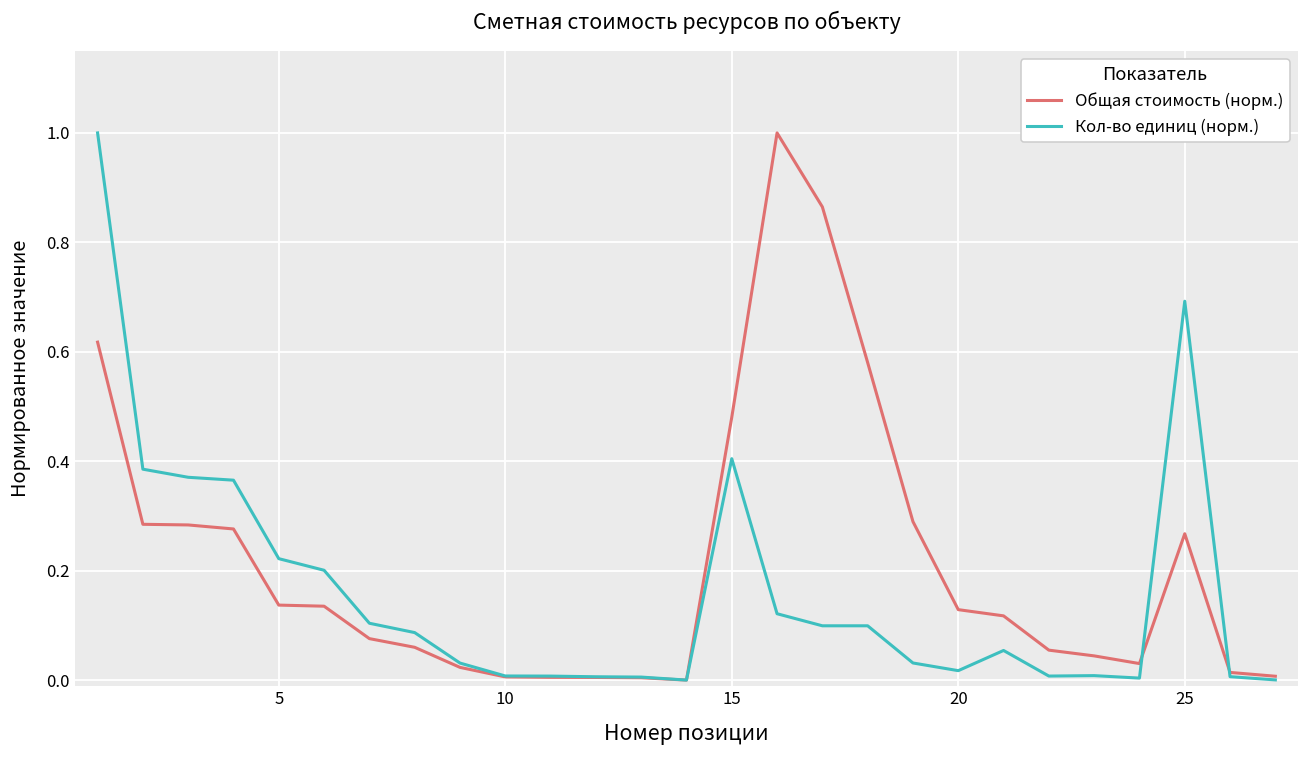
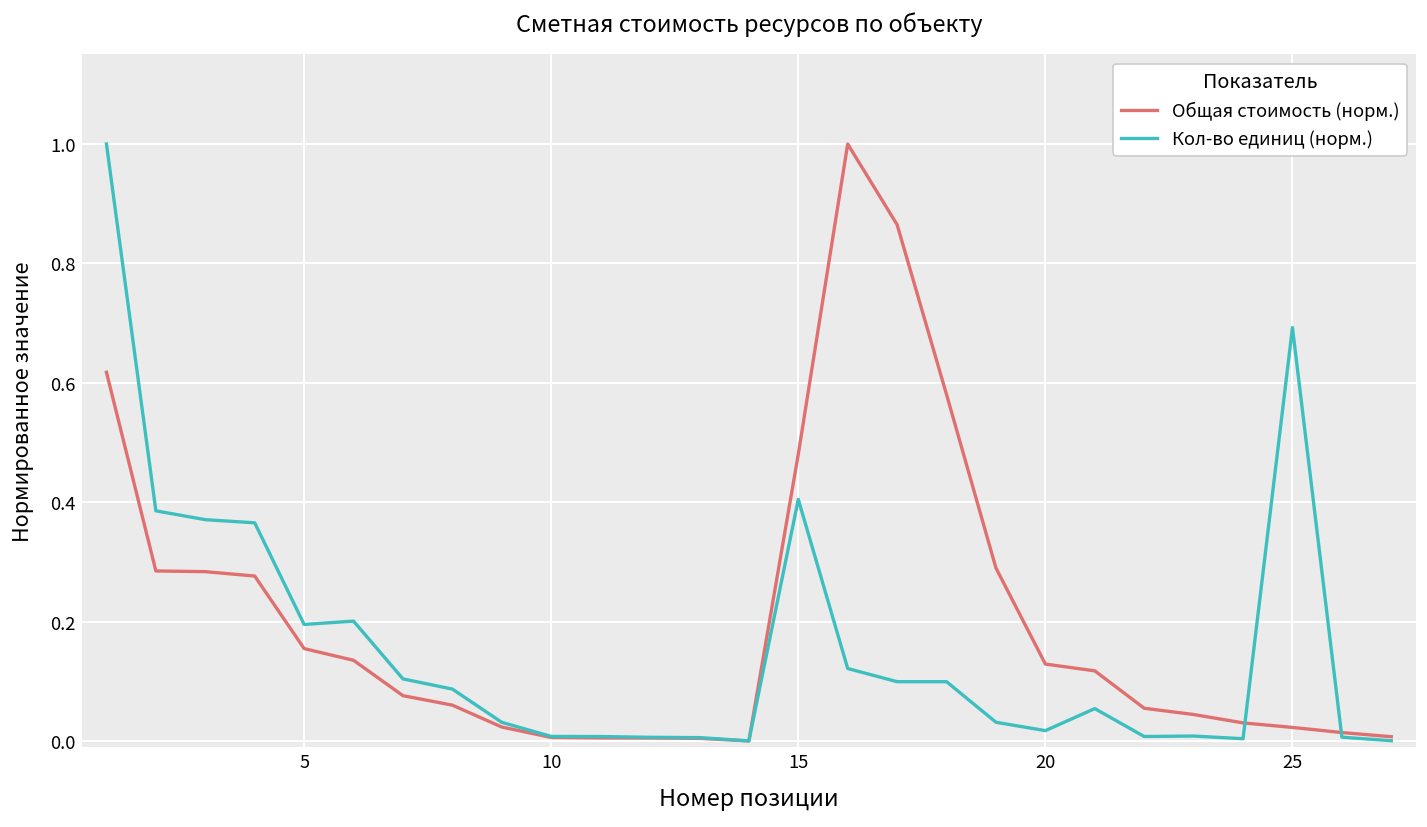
Общая стоимость (норм.), 5: 0.14 -> 0.15
Кол-во единиц (норм.), 5: 0.22 -> 0.20
Общая стоимость (норм.), 25: 0.27 -> 0.02
